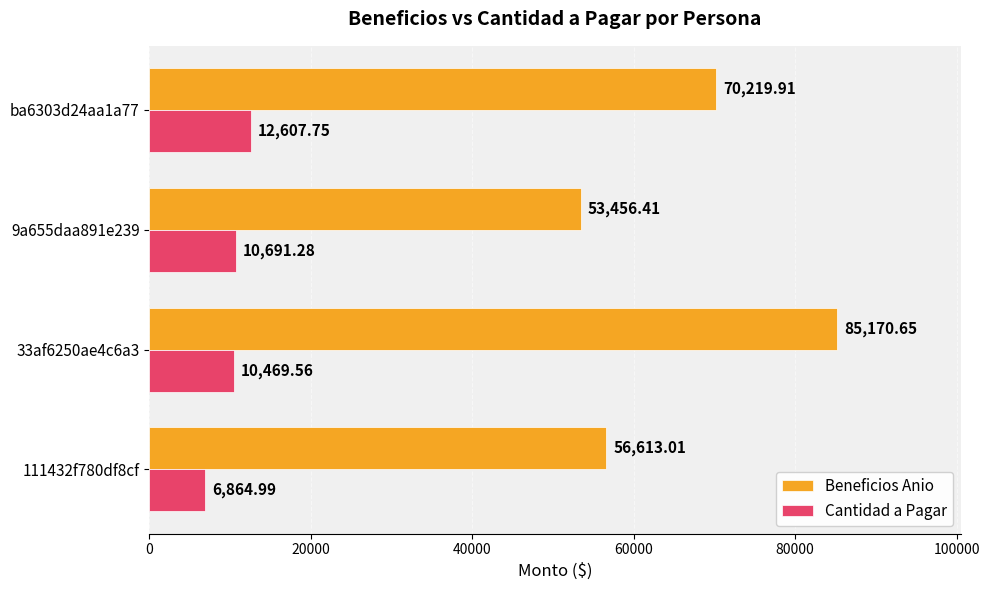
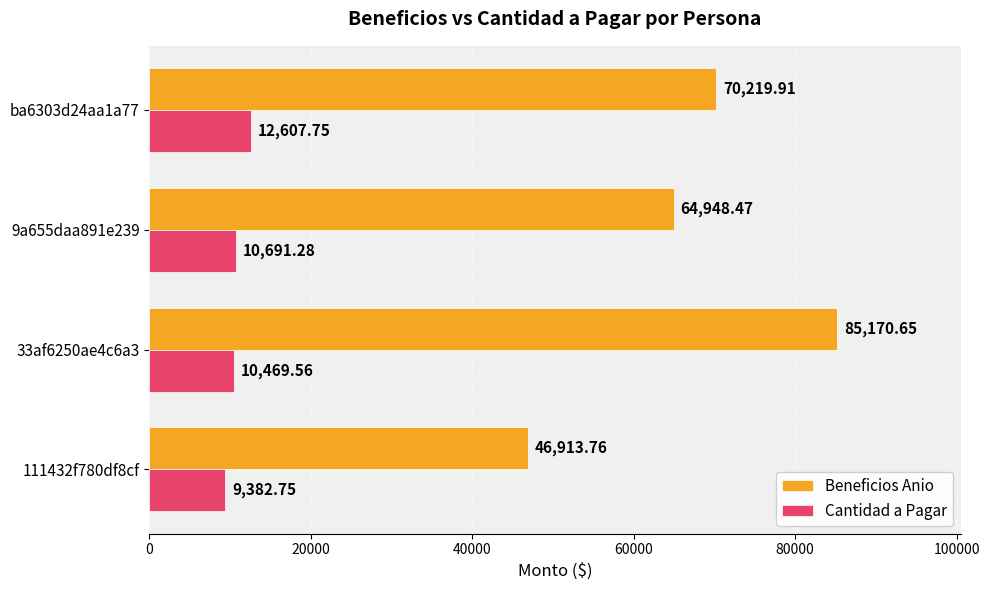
Beneficios Anio, 9a655daa891e239: 53,456.41 -> 64,948.47
Beneficios Anio, 111432f780df8cf: 56,613.01 -> 46,913.76
Cantidad a Pagar, 111432f780df8cf: 6,864.99 -> 9,382.75
